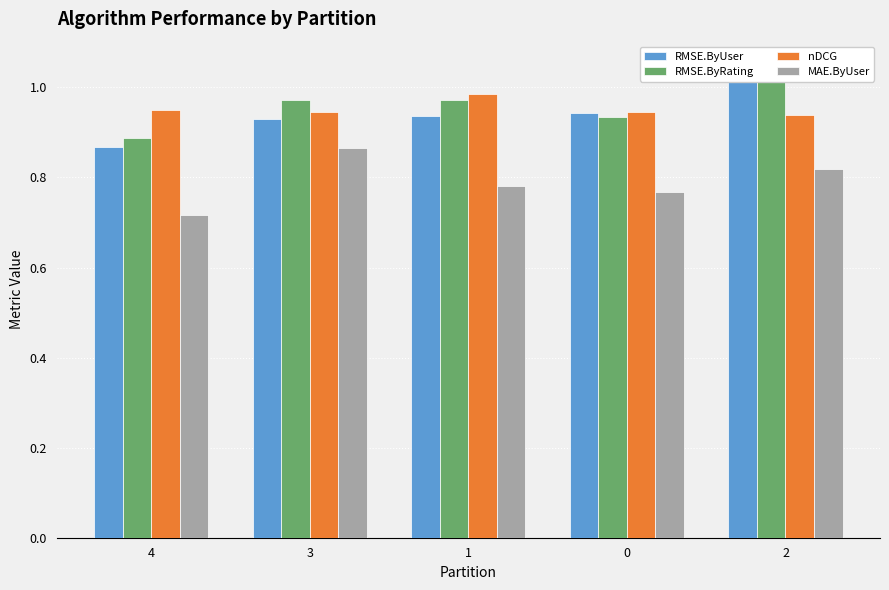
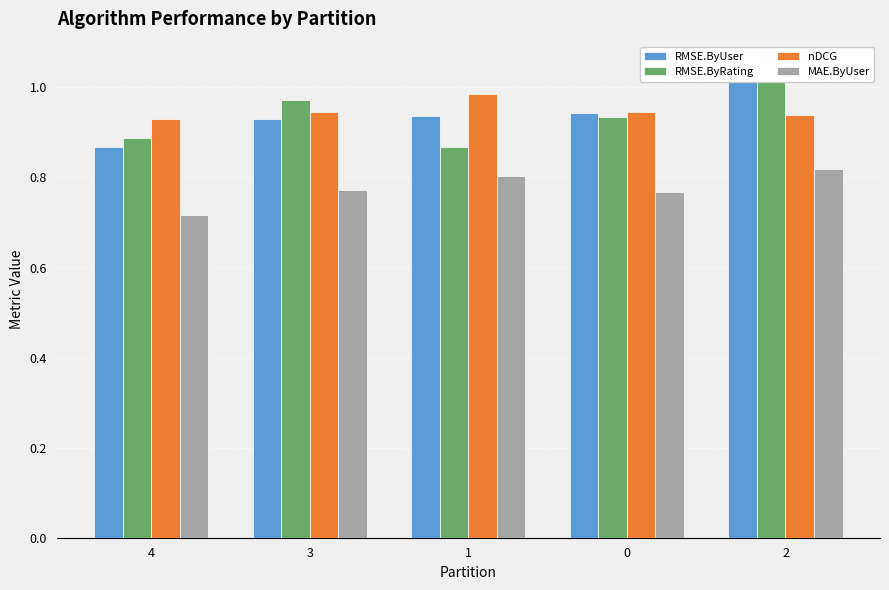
nDCG, 4: 0.95 -> 0.93
MAE.ByUser, 3: 0.87 -> 0.77
RMSE.ByRating, 1: 0.97 -> 0.87
MAE.ByUser, 1: 0.78 -> 0.80
